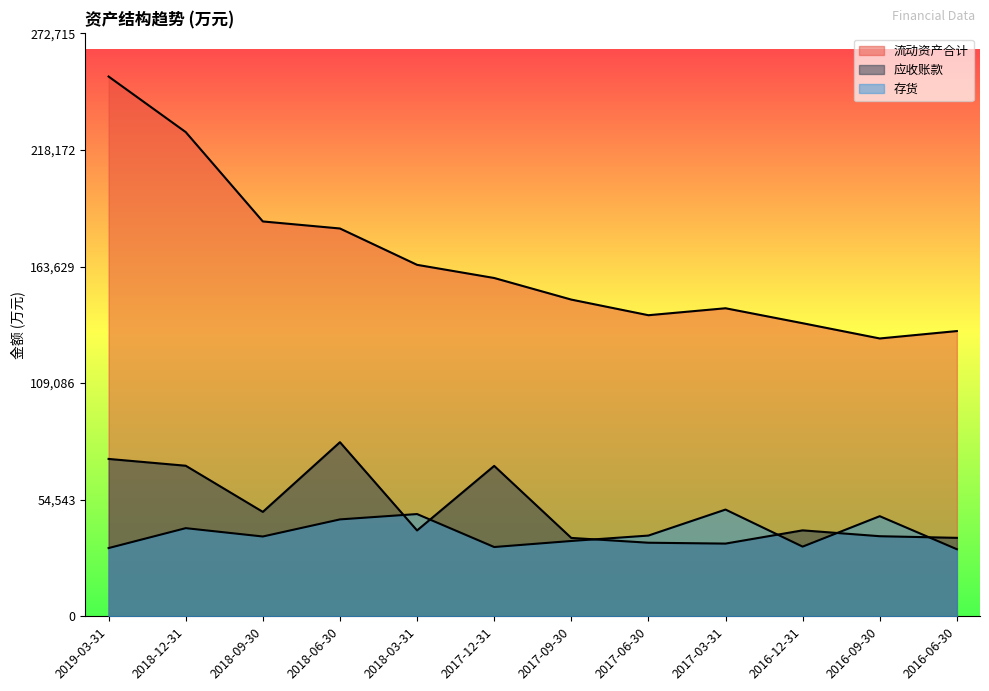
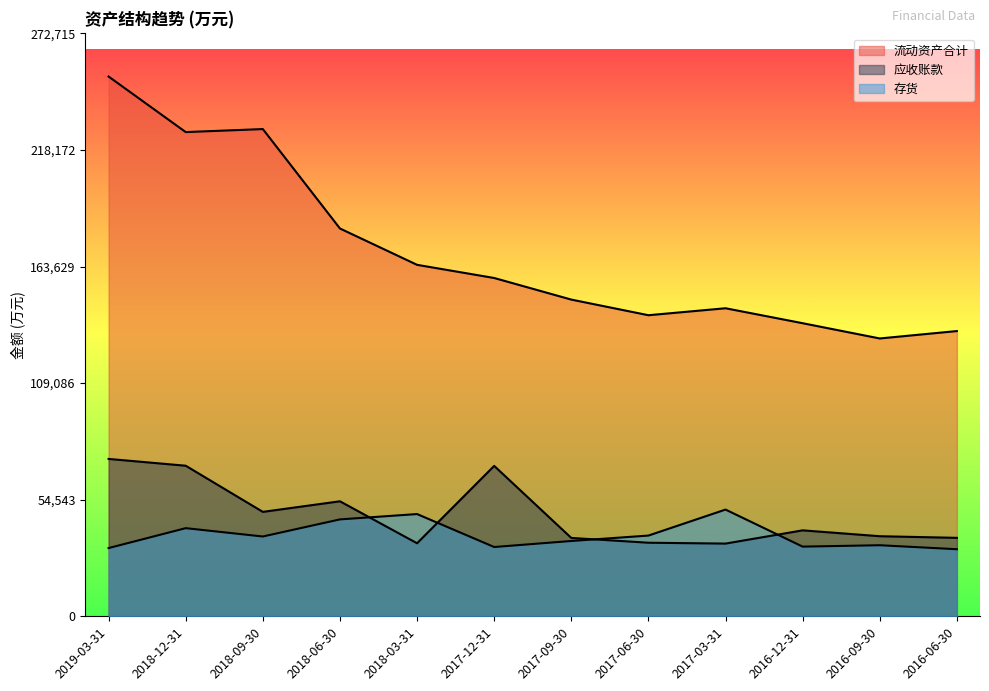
流动资产合计, 2018-09-30: 185,000 -> 228,000
应收账款, 2018-06-30: 81,000 -> 54,000
应收账款, 2018-03-31: 40,000 -> 34,000
存货, 2016-09-30: 47,000 -> 33,000
